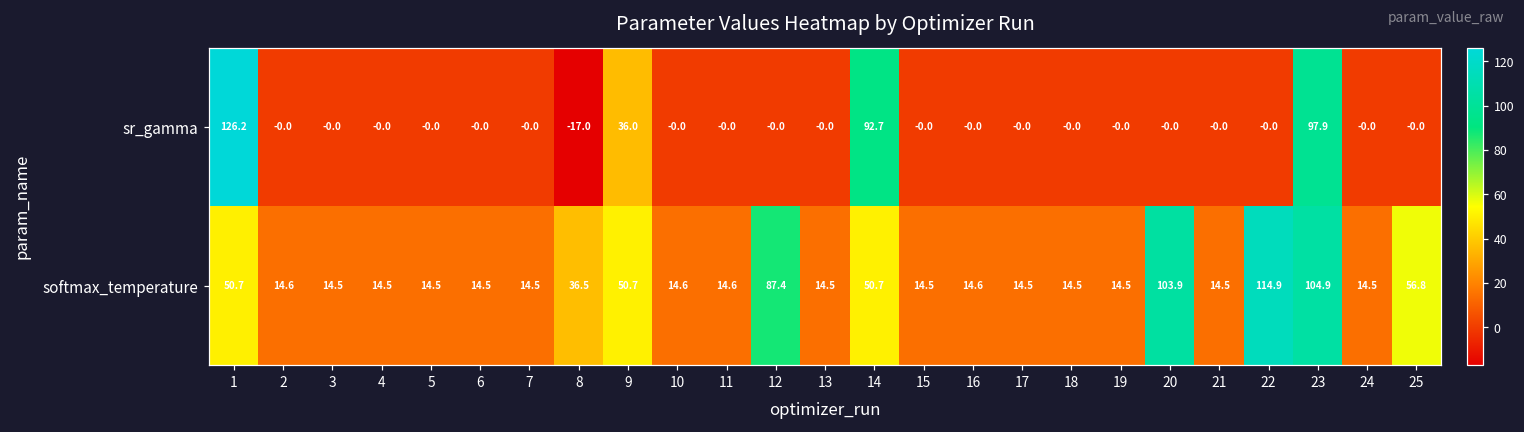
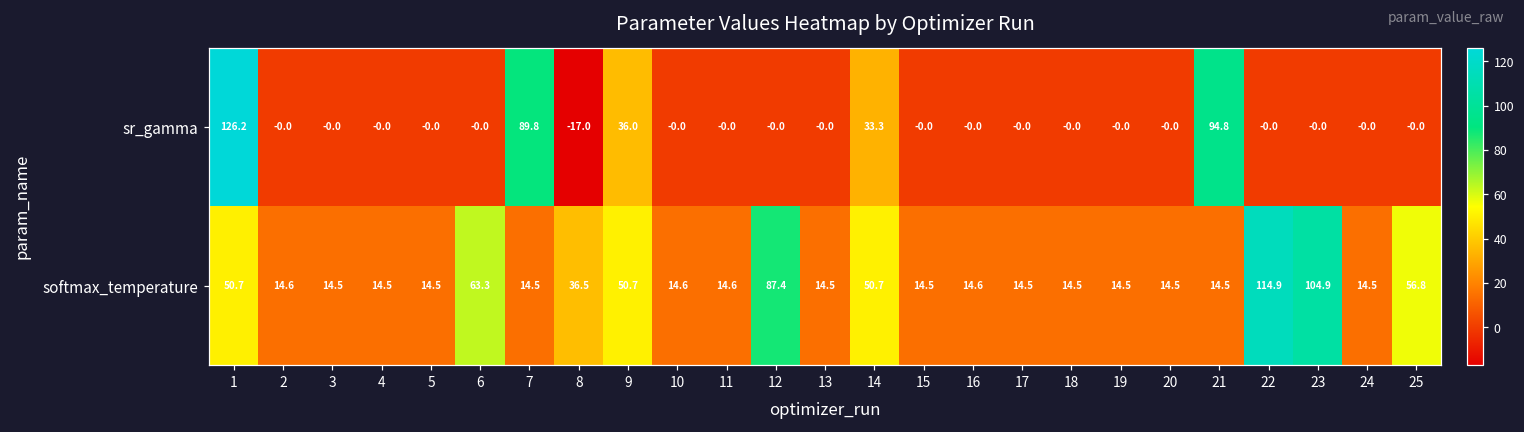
sr_gamma, 7: -0.0 -> 89.8
sr_gamma, 14: 92.7 -> 33.3
sr_gamma, 21: -0.0 -> 94.8
sr_gamma, 23: 97.9 -> -0.0
softmax_temperature, 6: 14.5 -> 63.3
softmax_temperature, 20: 103.9 -> 14.5
